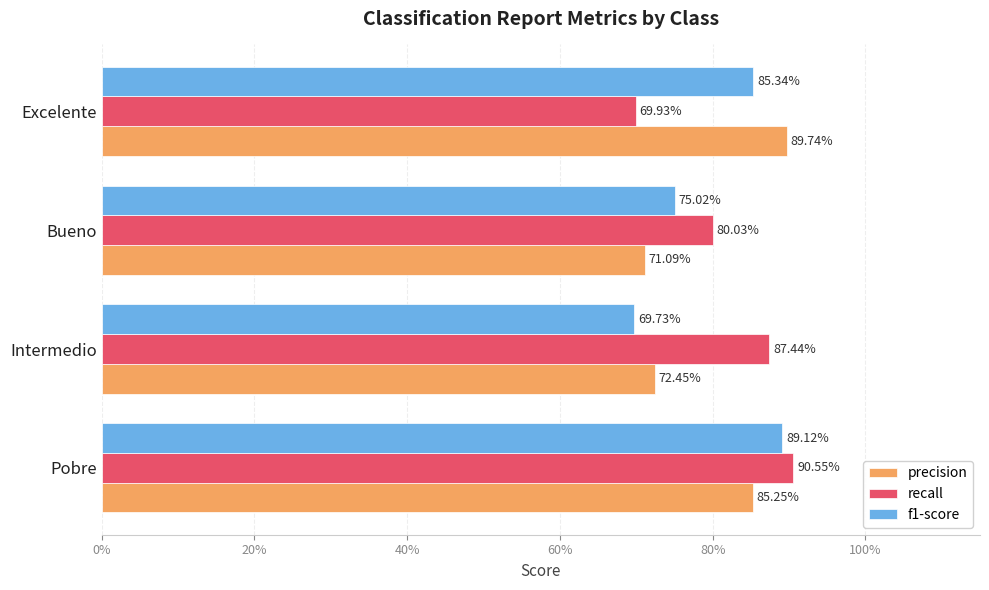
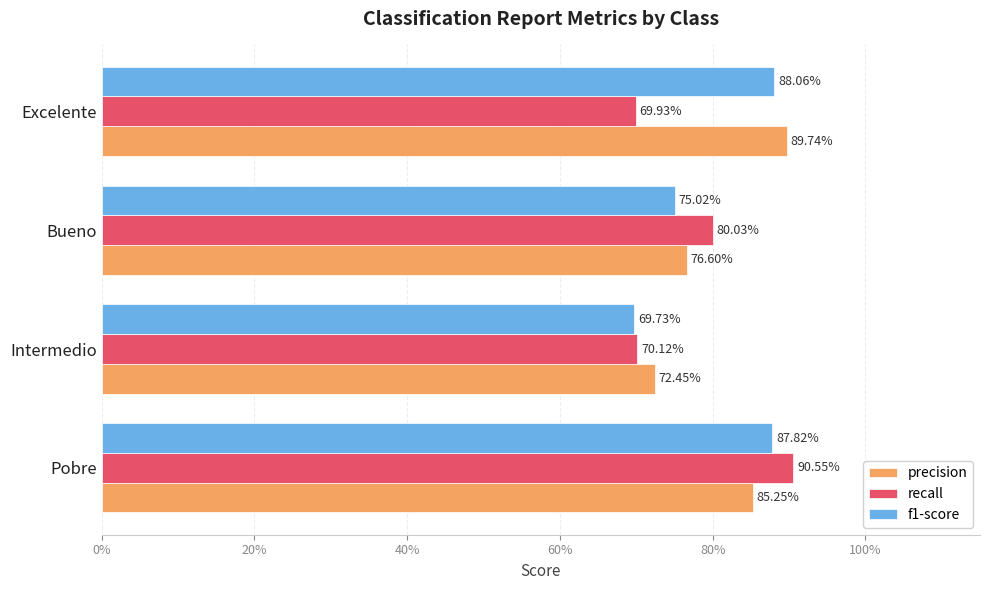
f1-score, Excelente: 85.34% -> 88.06%
precision, Bueno: 71.09% -> 76.60%
recall, Intermedio: 87.44% -> 70.12%
f1-score, Pobre: 89.12% -> 87.82%
